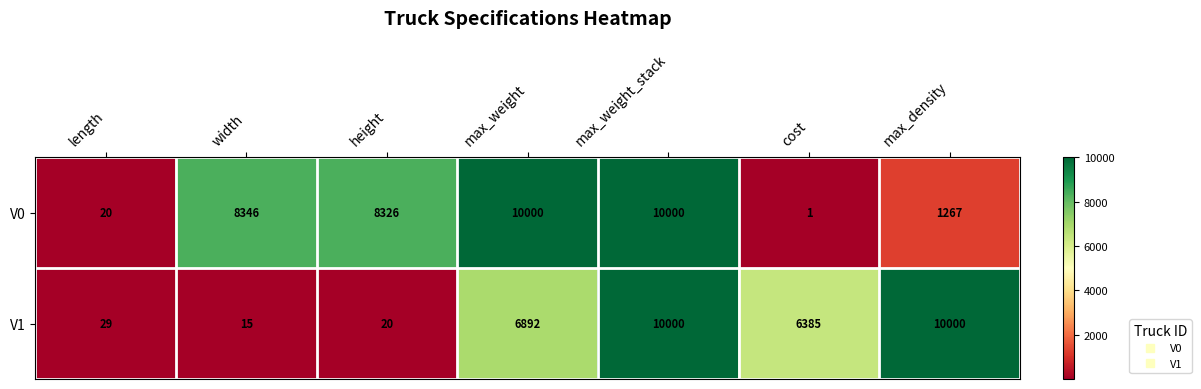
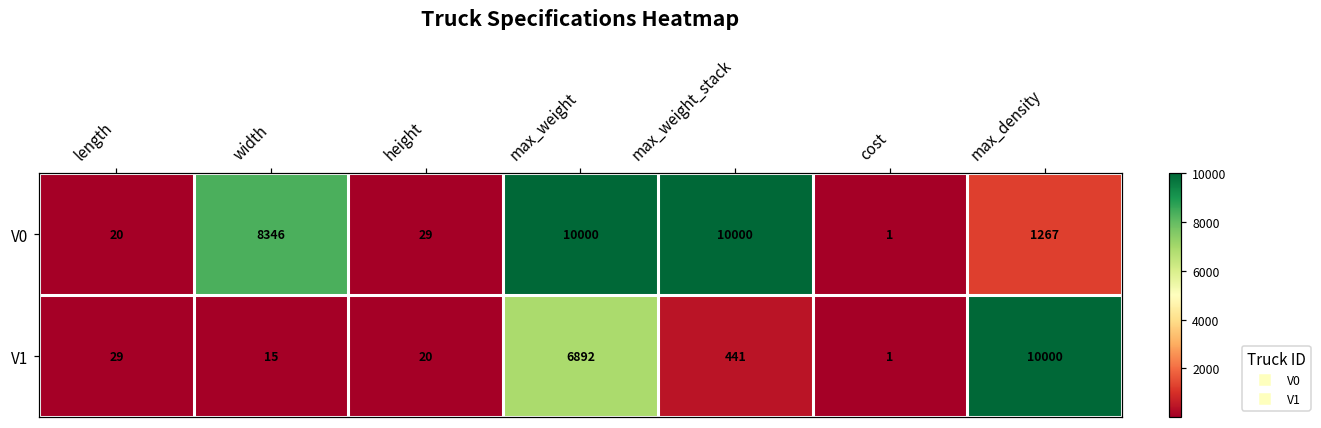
V0, height: 8326 -> 29
V1, max_weight_stack: 10000 -> 441
V1, cost: 6385 -> 1
